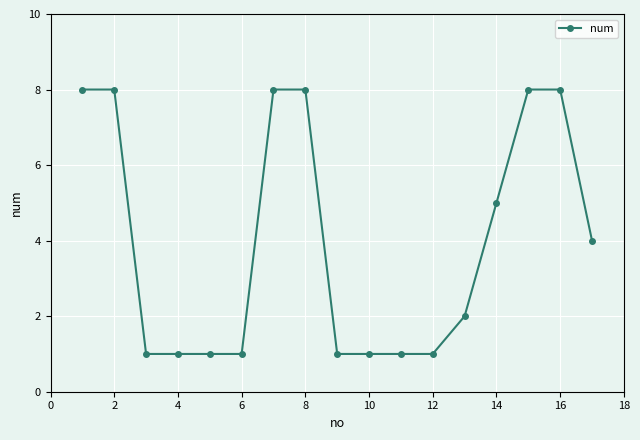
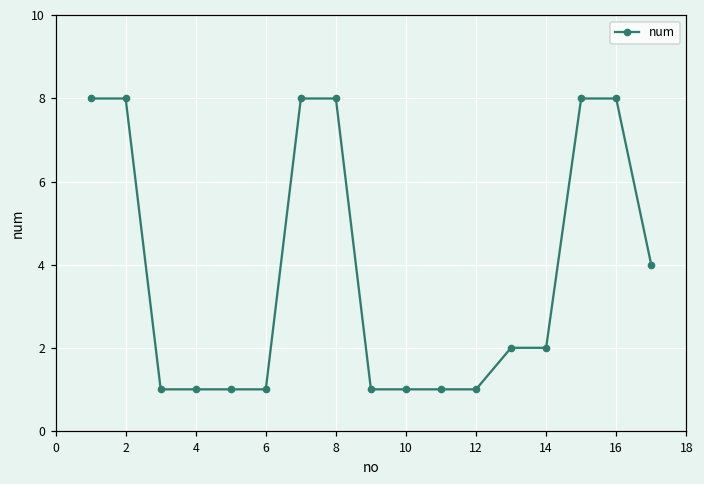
14: 5 -> 2
